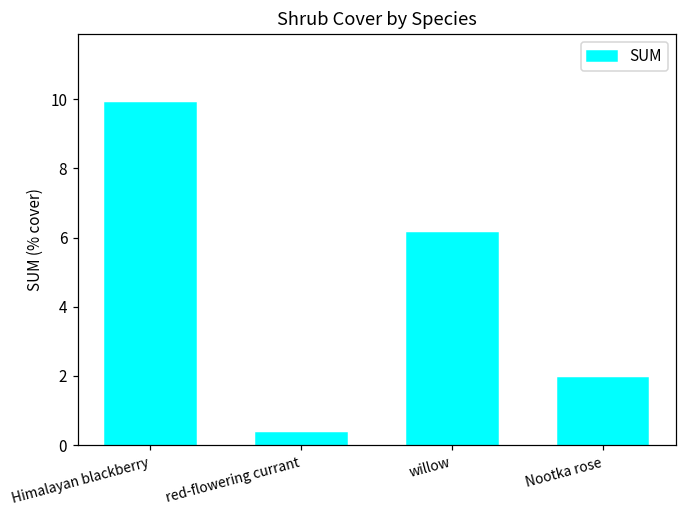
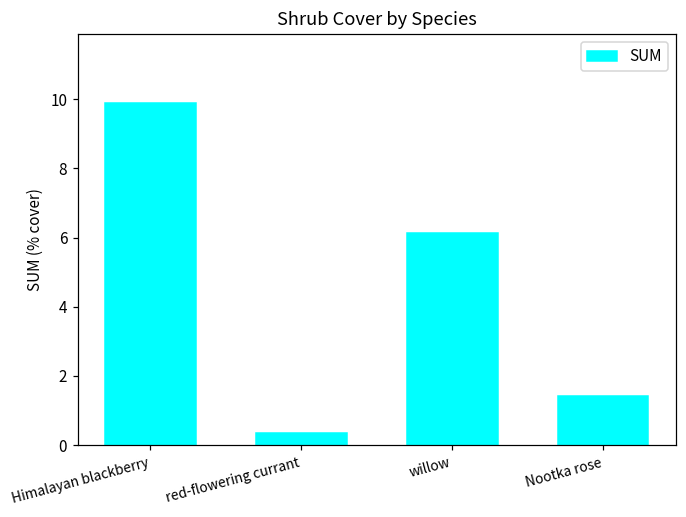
Nootka rose: 1.9 -> 1.4
